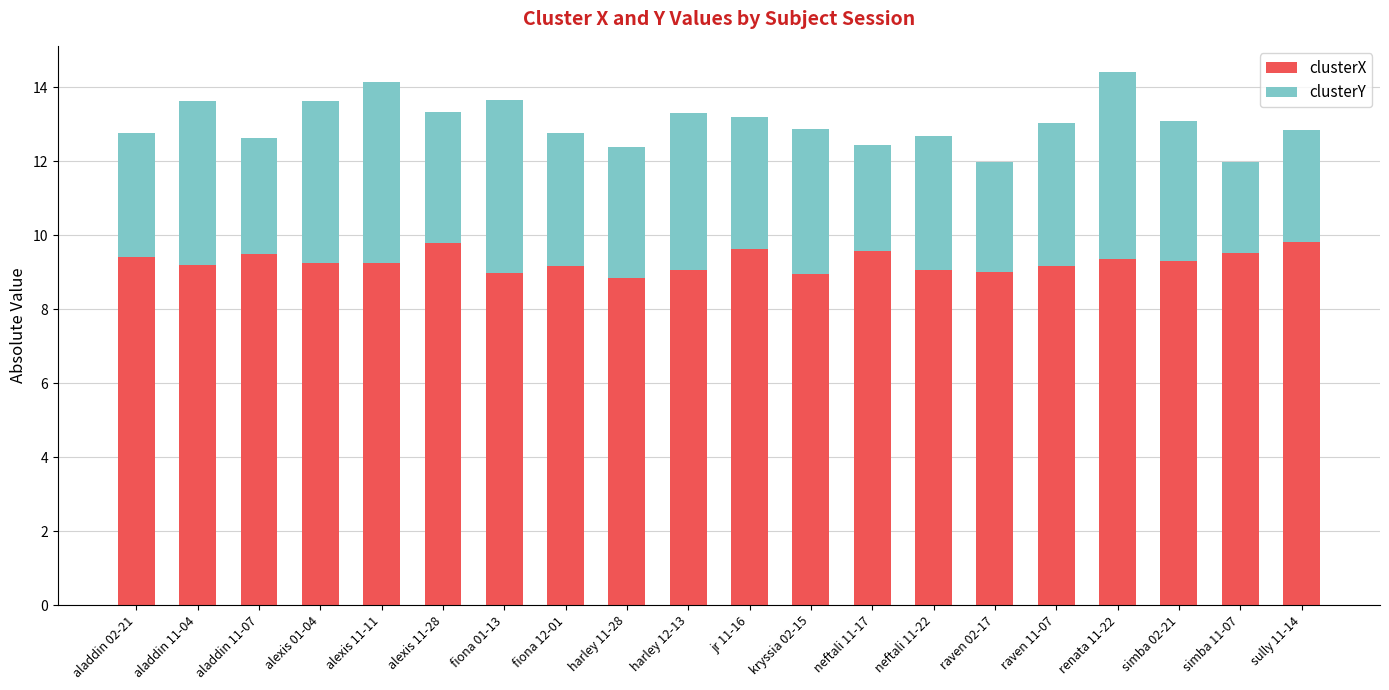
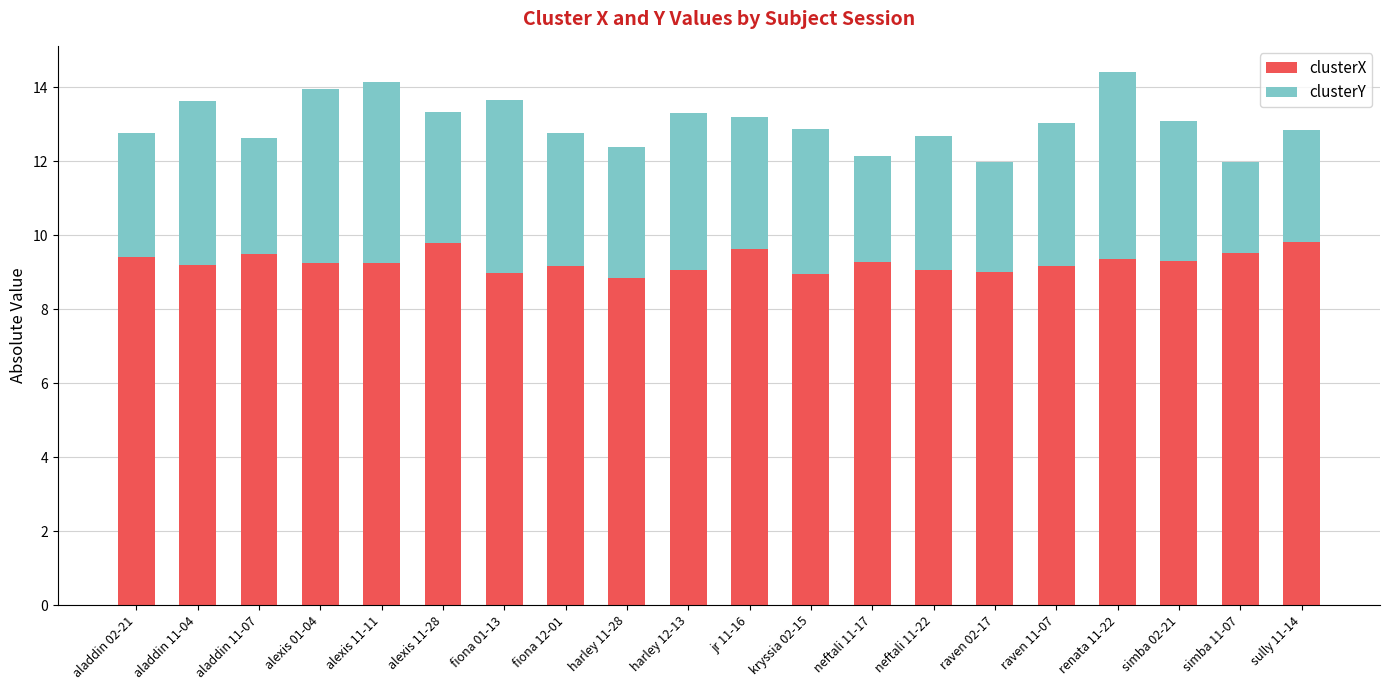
clusterY, alexis 01-04: 4.4 -> 4.7
clusterX, neftali 11-17: 9.6 -> 9.3
